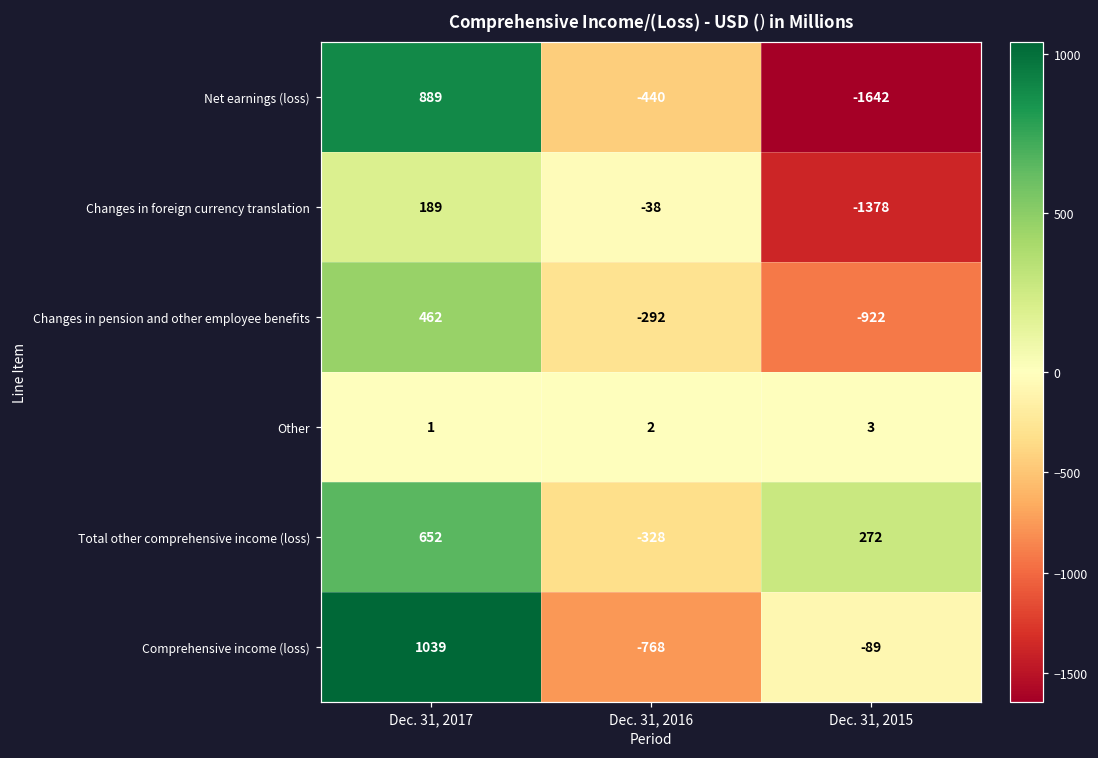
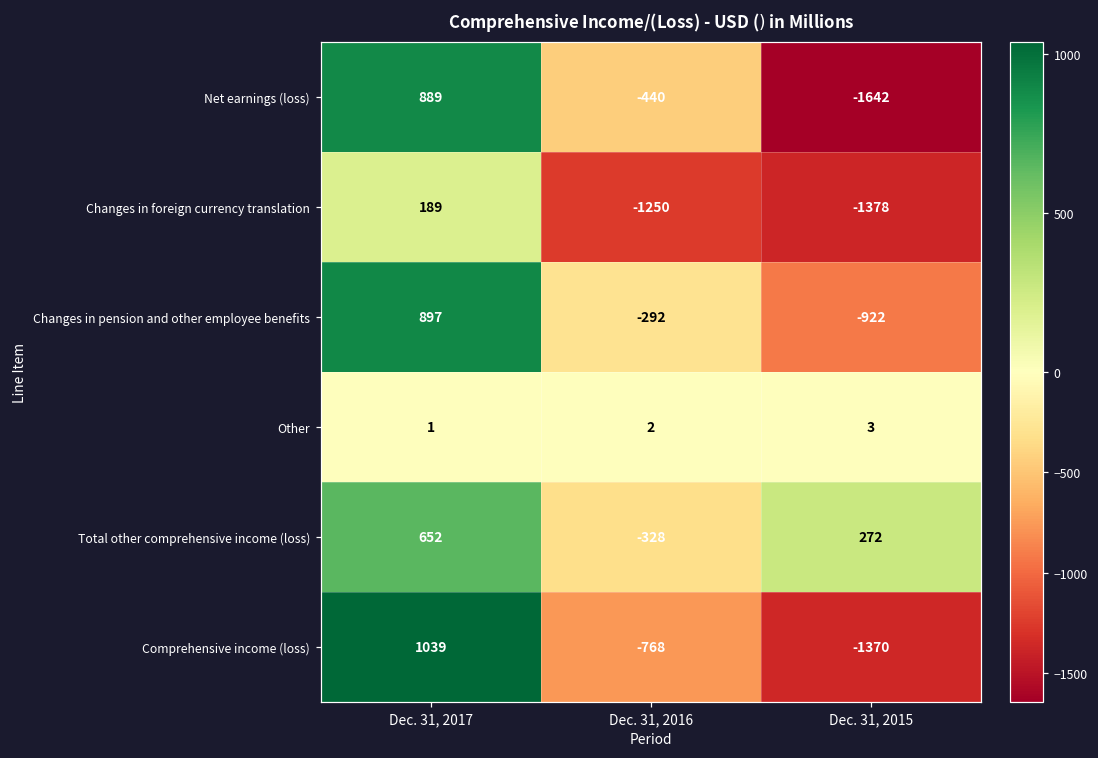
Changes in foreign currency translation, Dec. 31, 2016: -38 -> -1250
Changes in pension and other employee benefits, Dec. 31, 2017: 462 -> 897
Comprehensive income (loss), Dec. 31, 2015: -89 -> -1370
